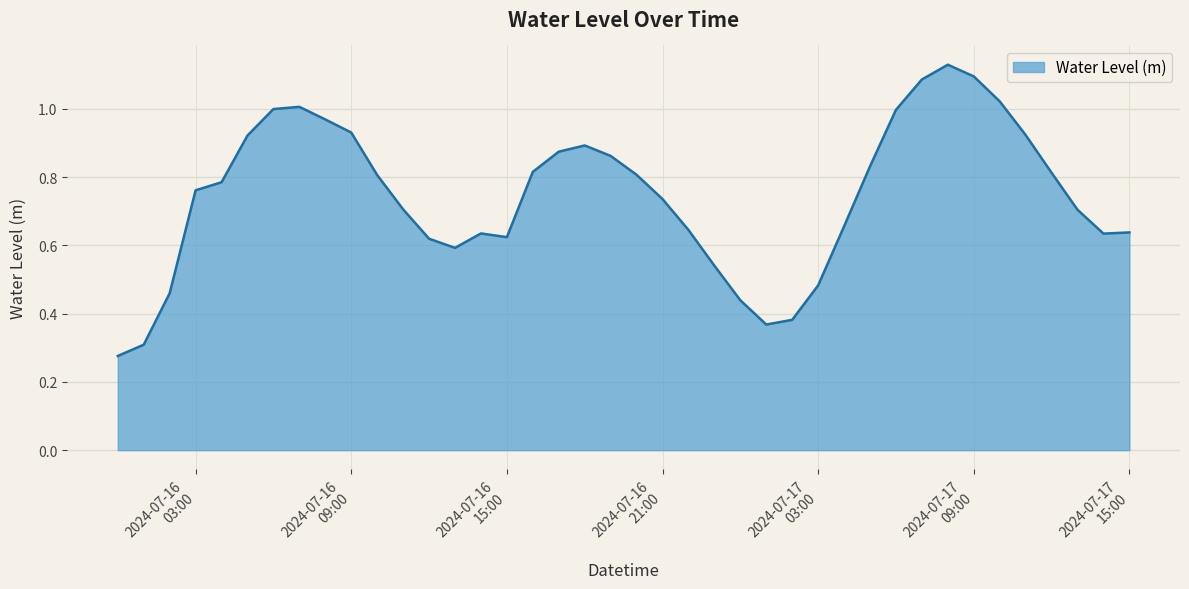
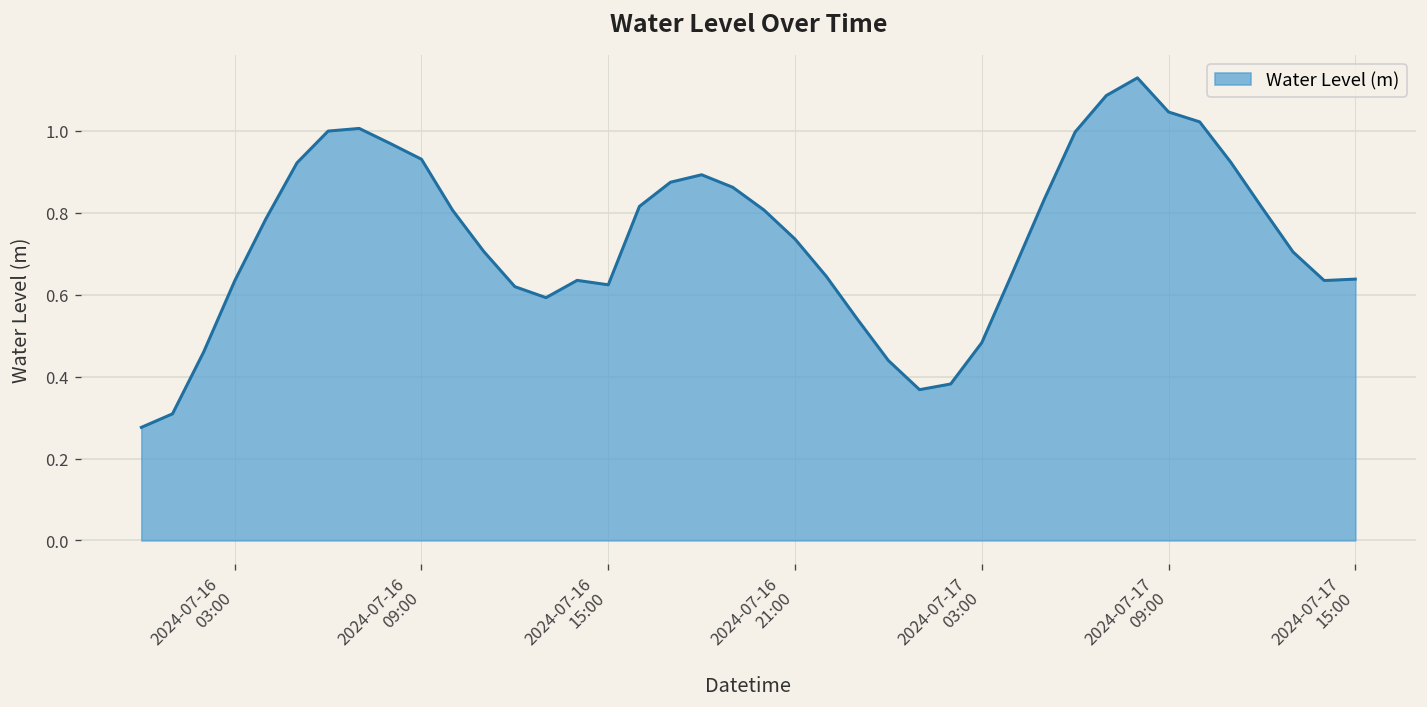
2024-07-16 03:00: 0.76 -> 0.63
2024-07-17 09:00: 1.10 -> 1.05
